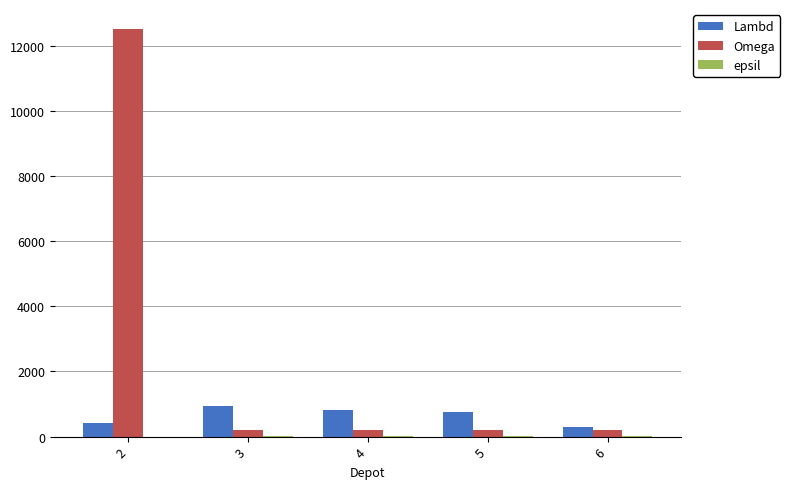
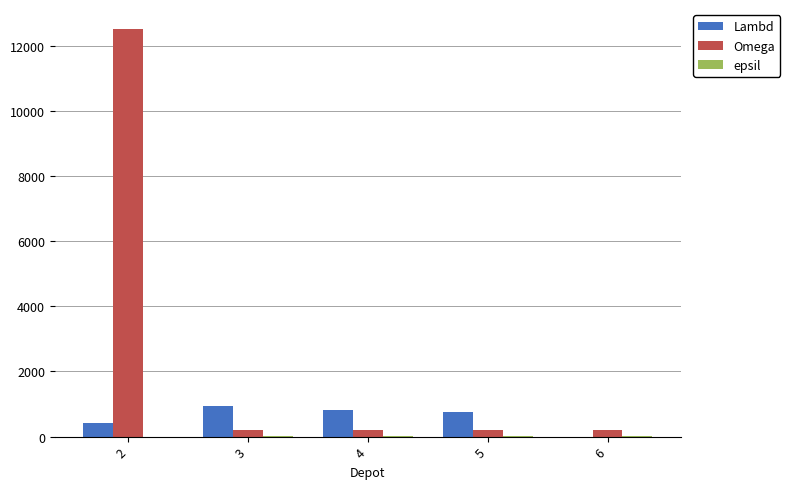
Lambd, 6: 300 -> 0
